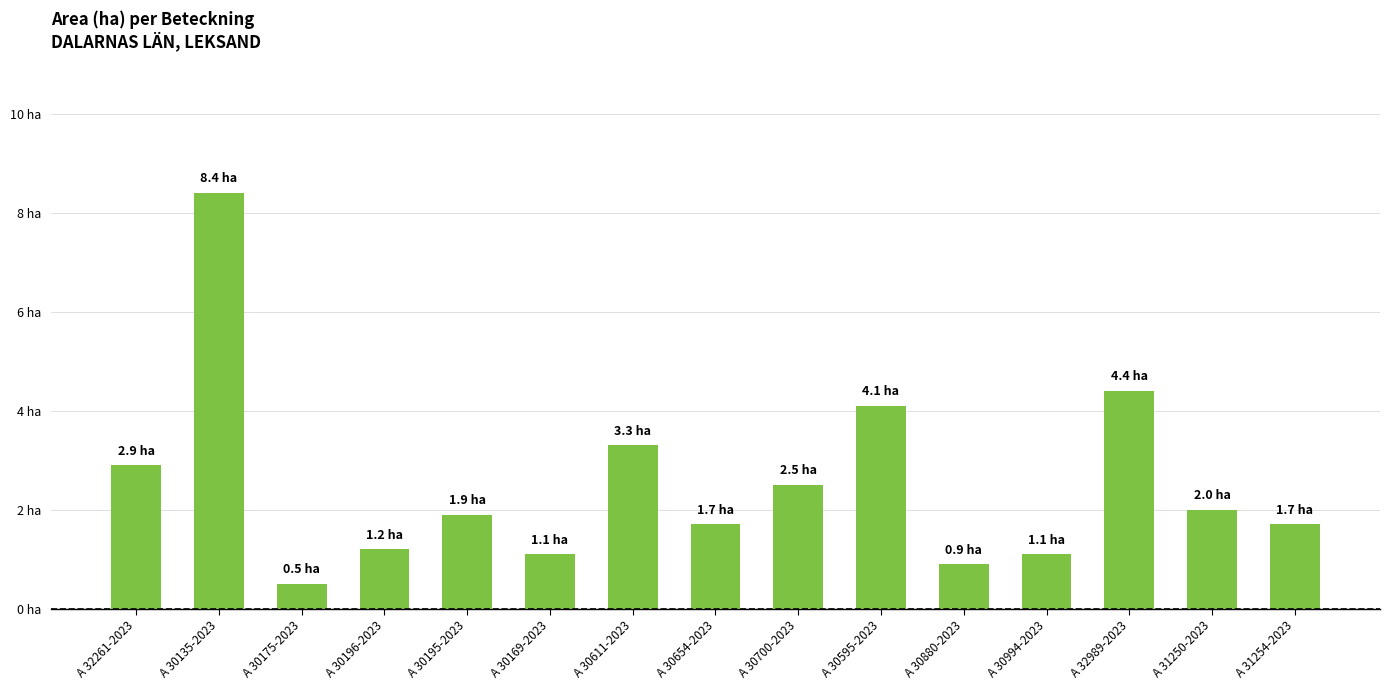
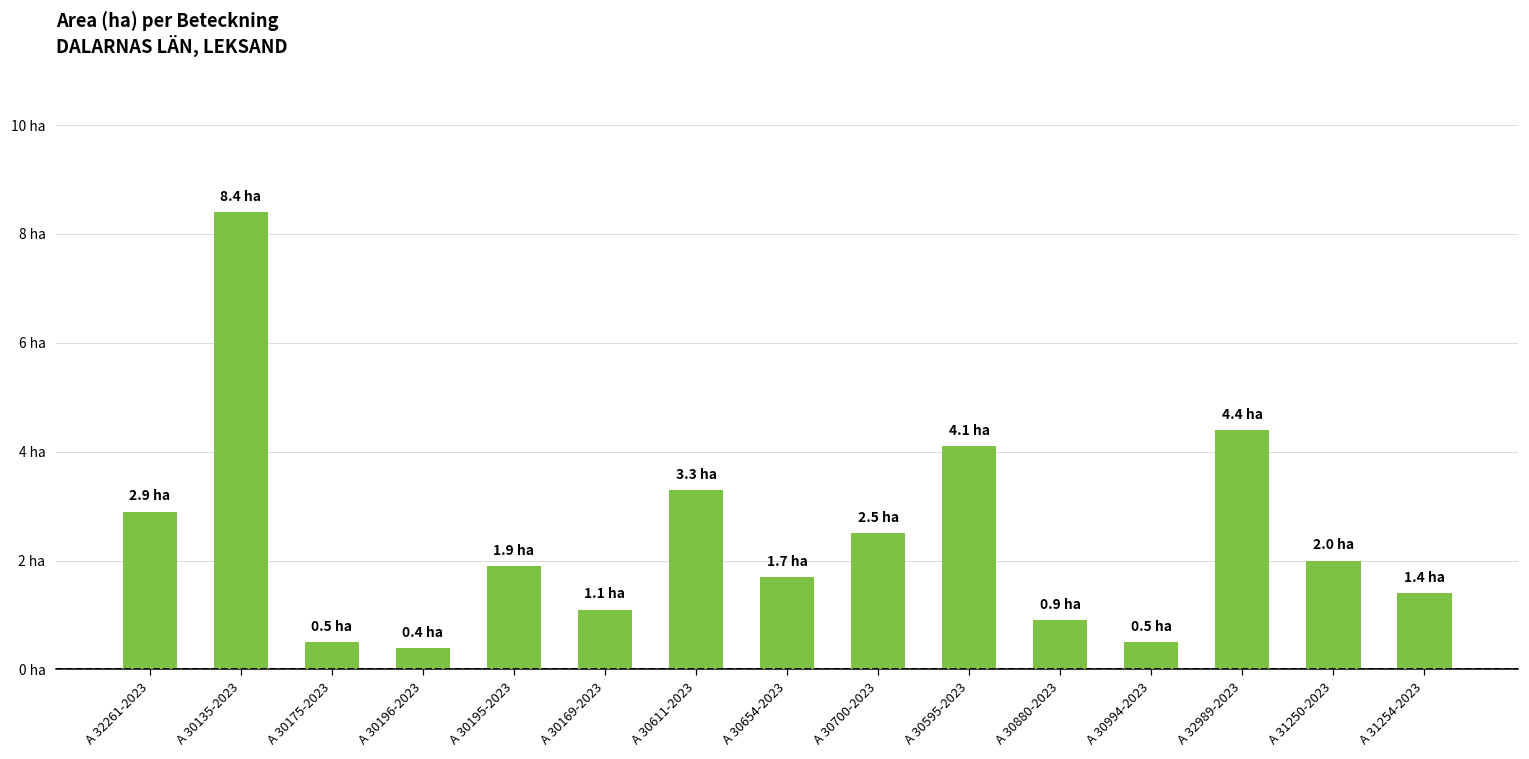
A 30196-2023: 1.2 -> 0.4
A 30994-2023: 1.1 -> 0.5
A 31254-2023: 1.7 -> 1.4
